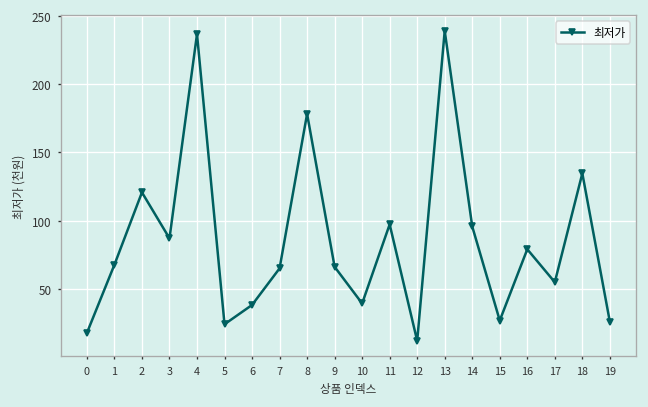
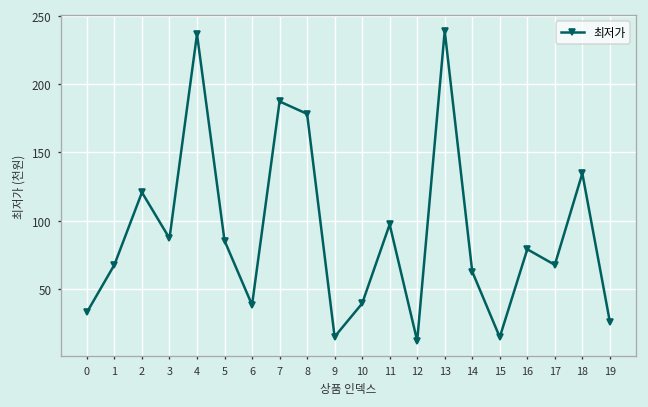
0: 18 -> 33
5: 24 -> 85
7: 65 -> 187
9: 66 -> 15
14: 96 -> 63
15: 27 -> 15
17: 55 -> 68
